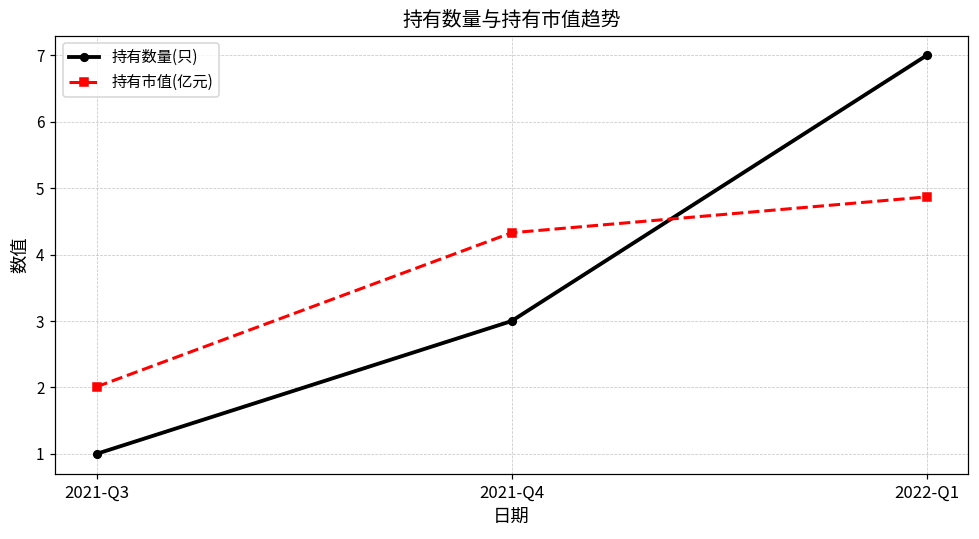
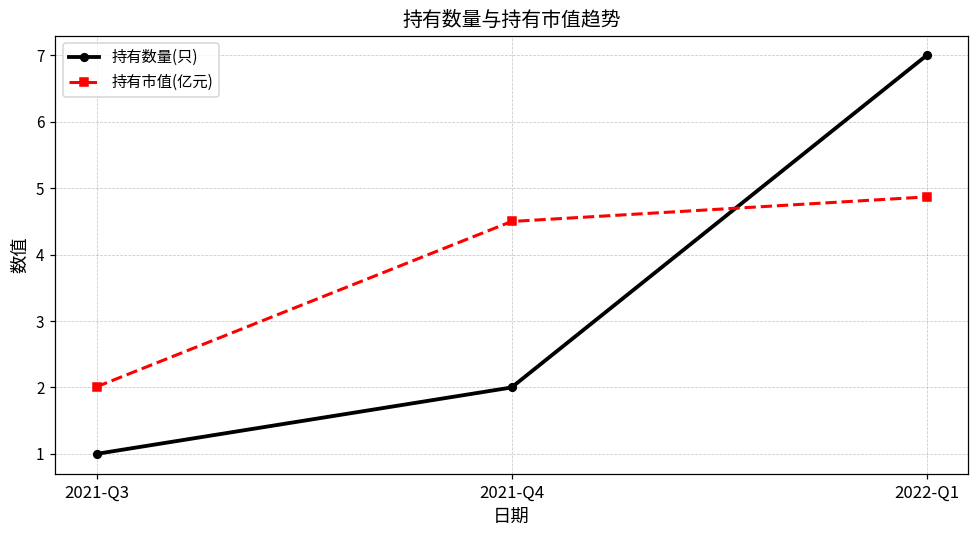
持有数量(只), 2021-Q4: 3 -> 2
持有市值(亿元), 2021-Q4: 4.3 -> 4.5
